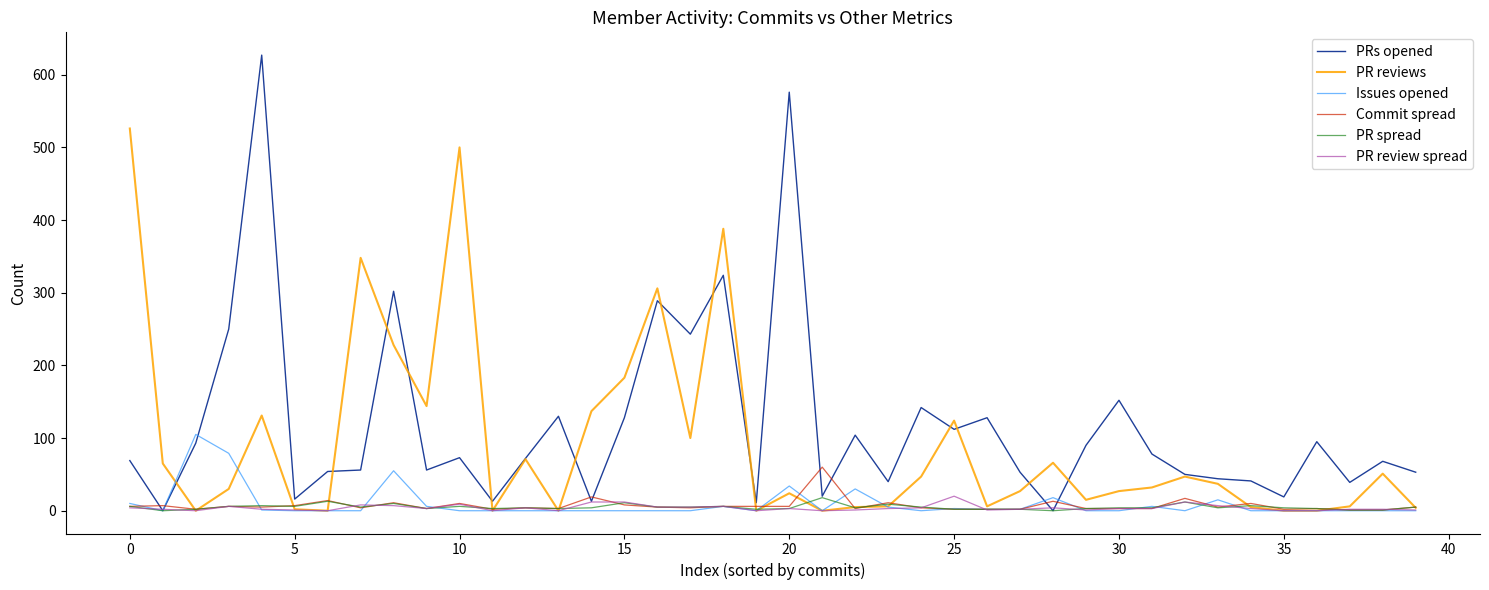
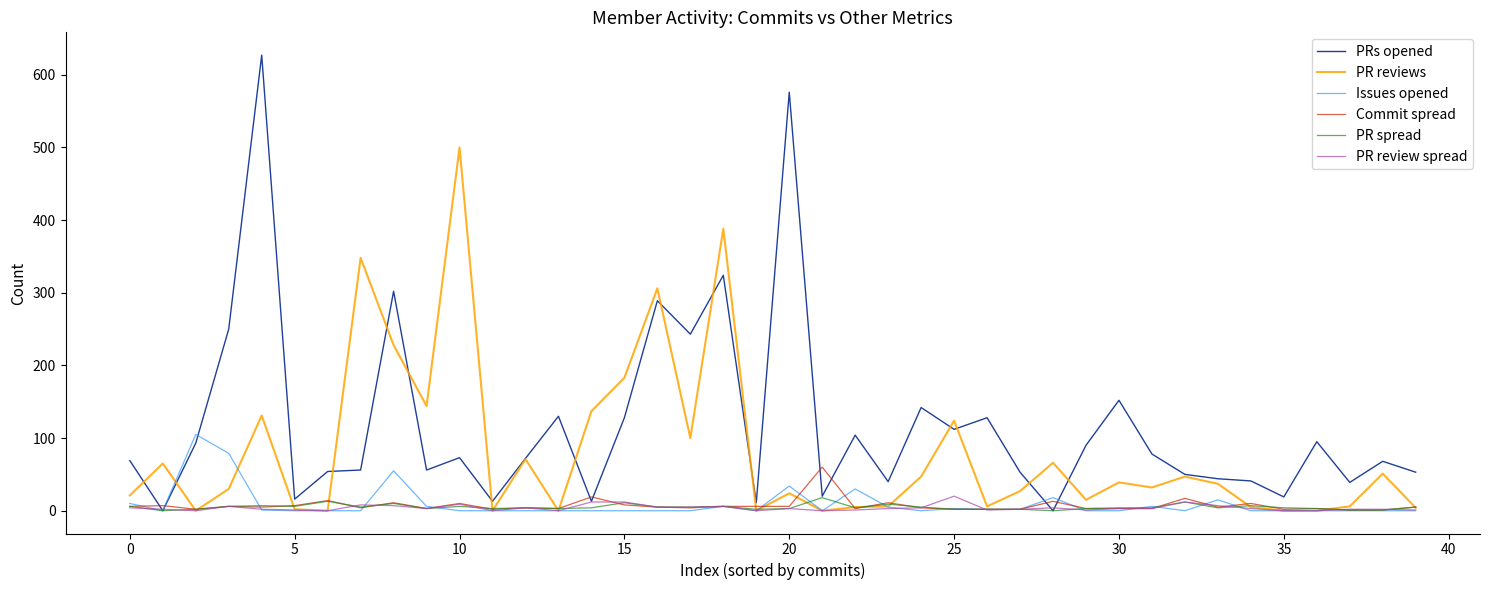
PR reviews, 0: 530 -> 20
PR reviews, 30: 30 -> 40
